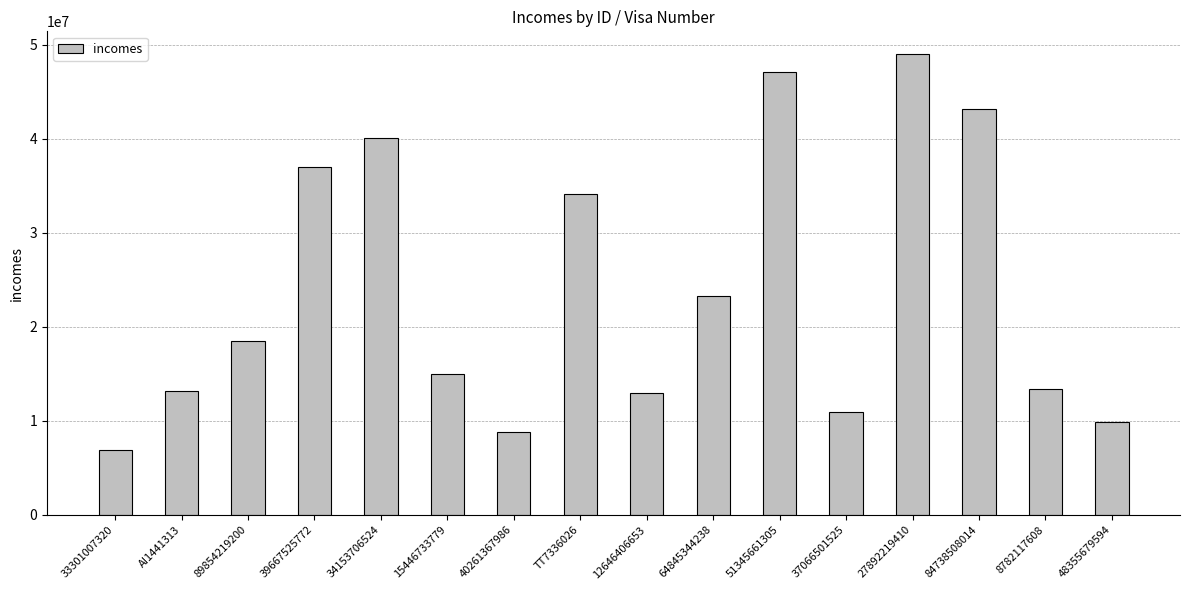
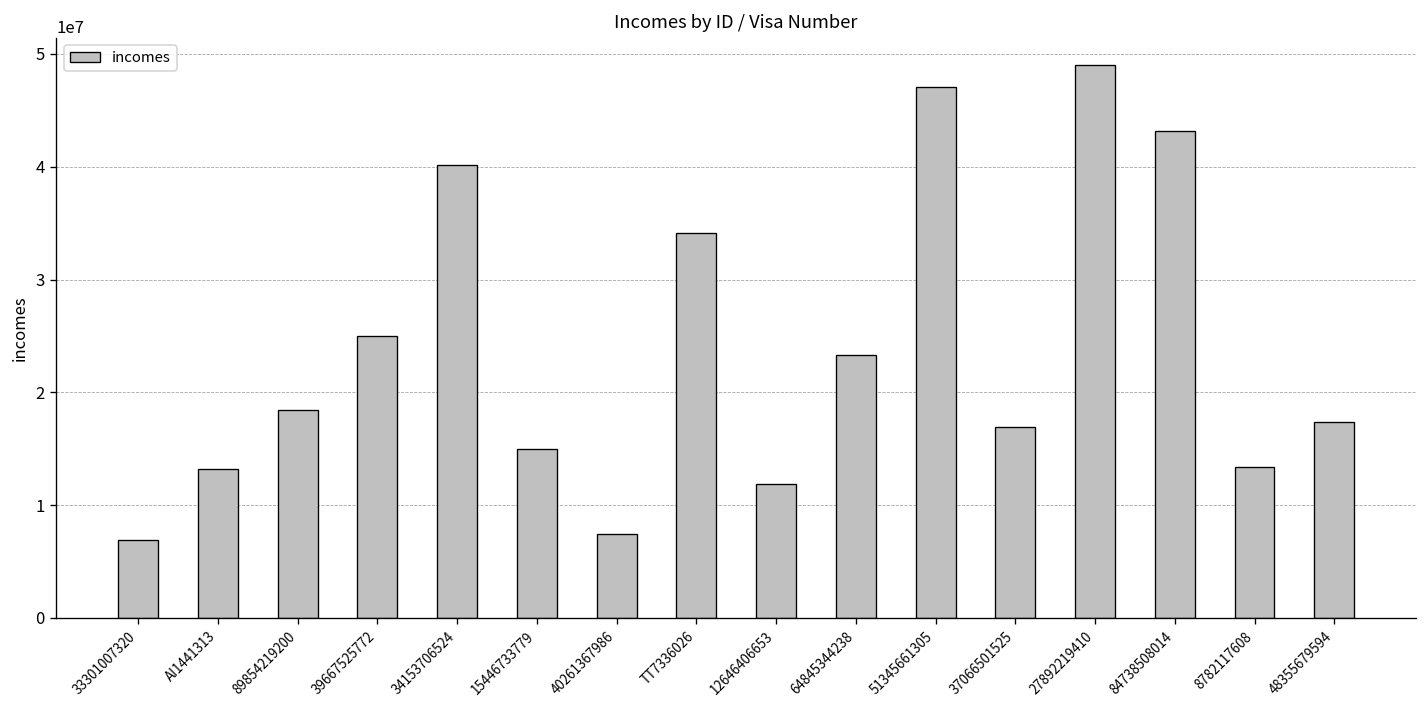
39667525772: 37000000 -> 25000000
40261367986: 9000000 -> 7000000
12646406653: 13000000 -> 12000000
37066501525: 11000000 -> 17000000
48355679594: 10000000 -> 17000000
